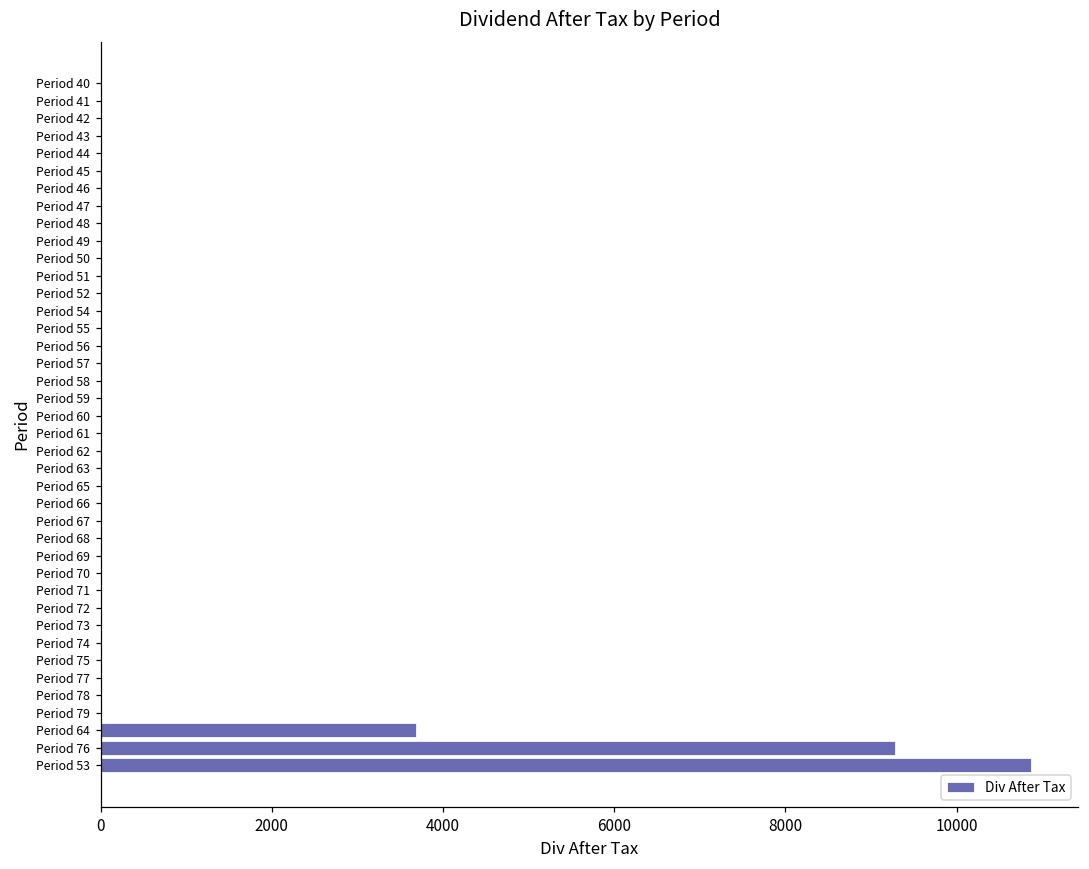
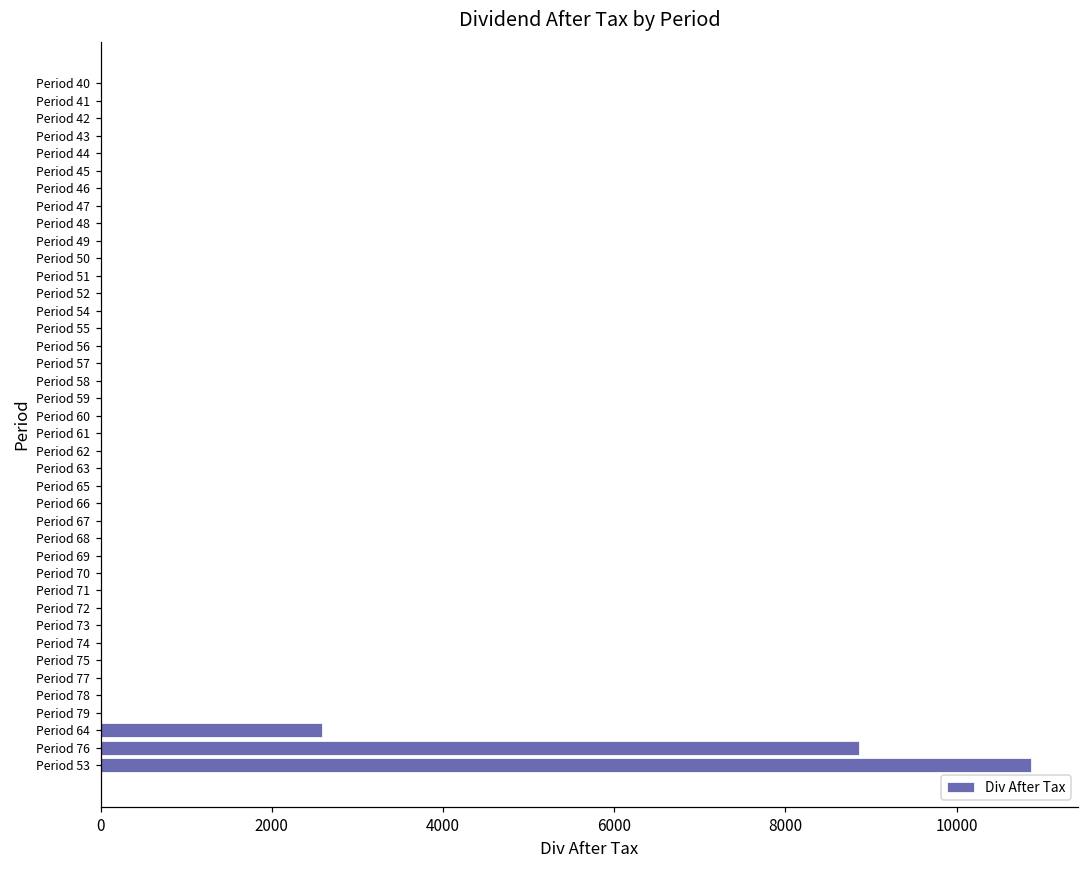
Period 64: 3700 -> 2600
Period 76: 9300 -> 8900
